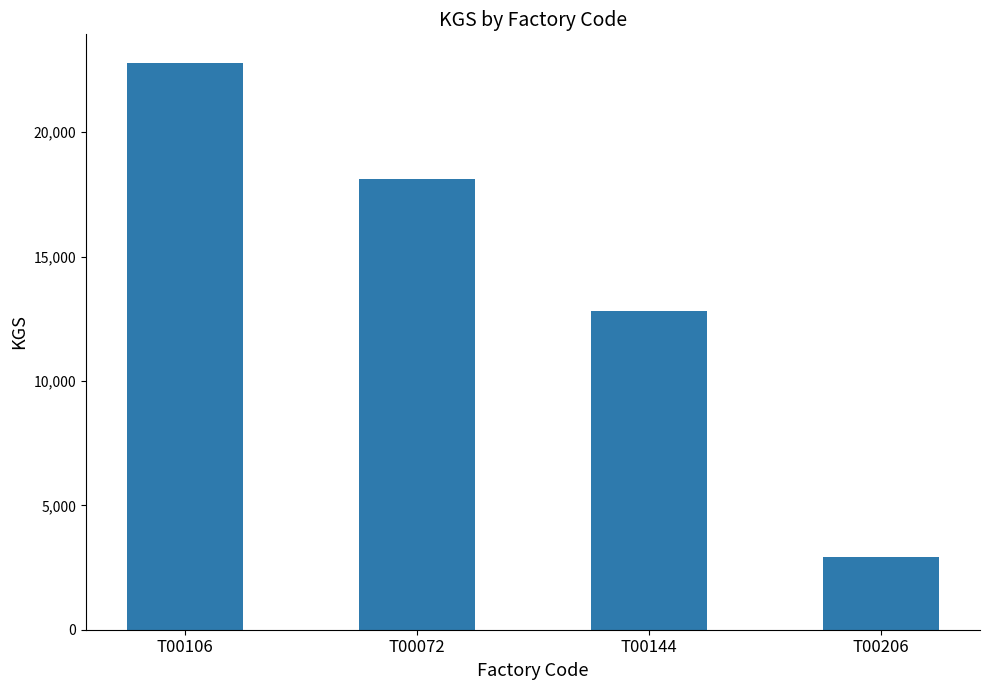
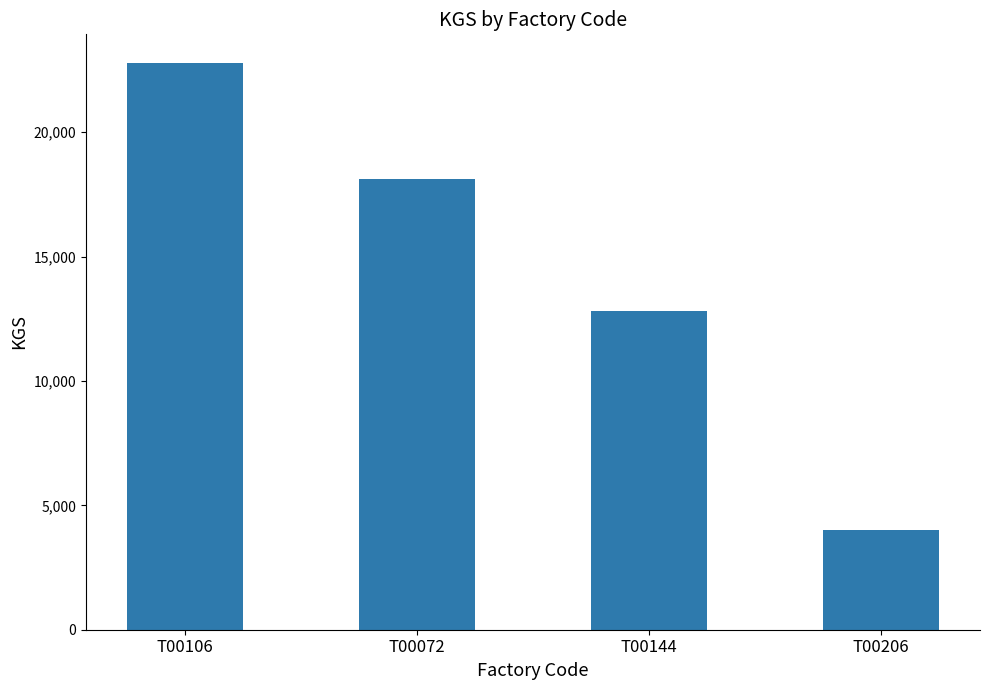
T00206: 2,900 -> 4,000
